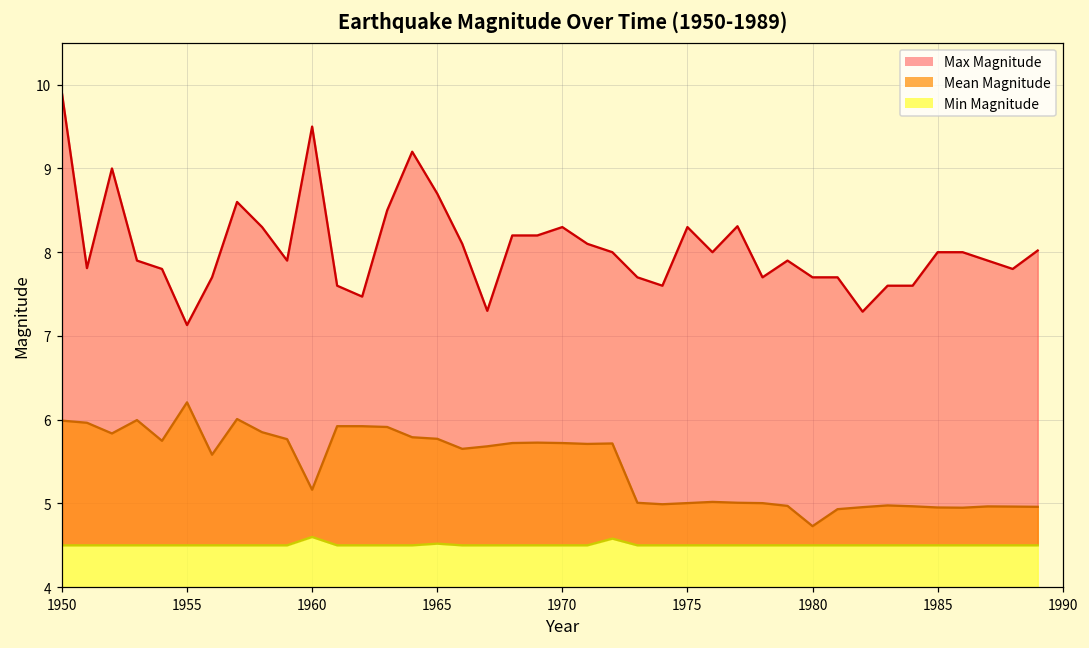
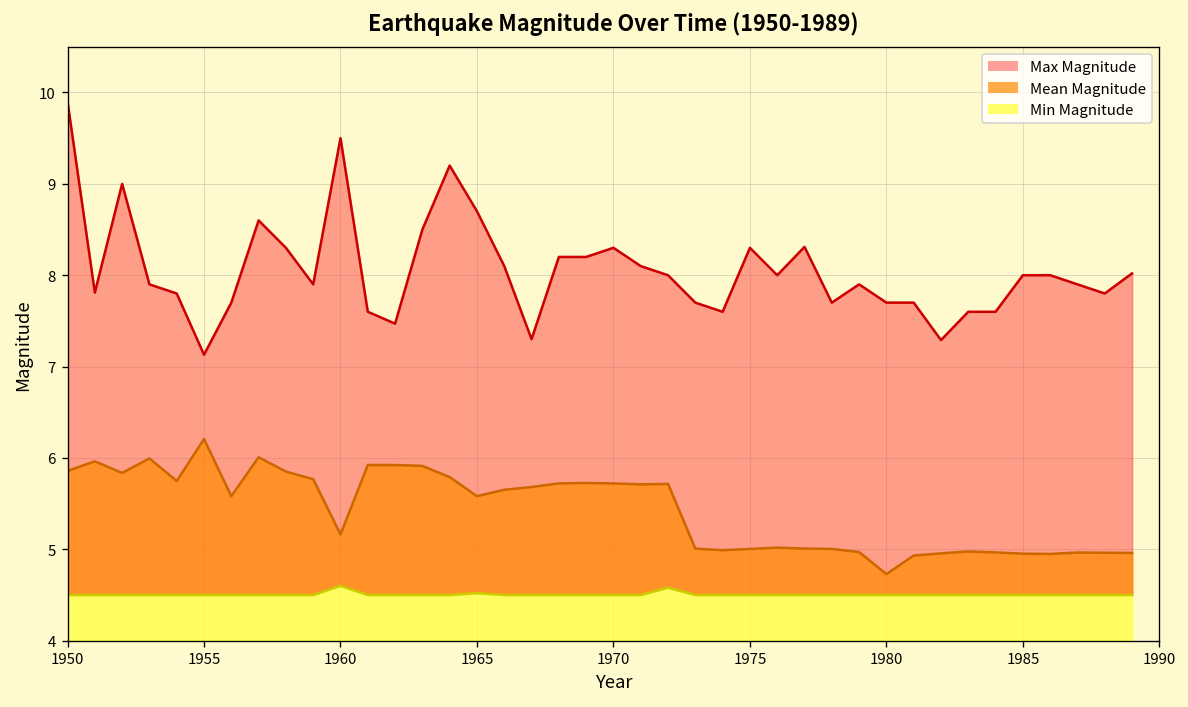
Mean Magnitude, 1950: 6.0 -> 5.9
Mean Magnitude, 1965: 5.8 -> 5.6
